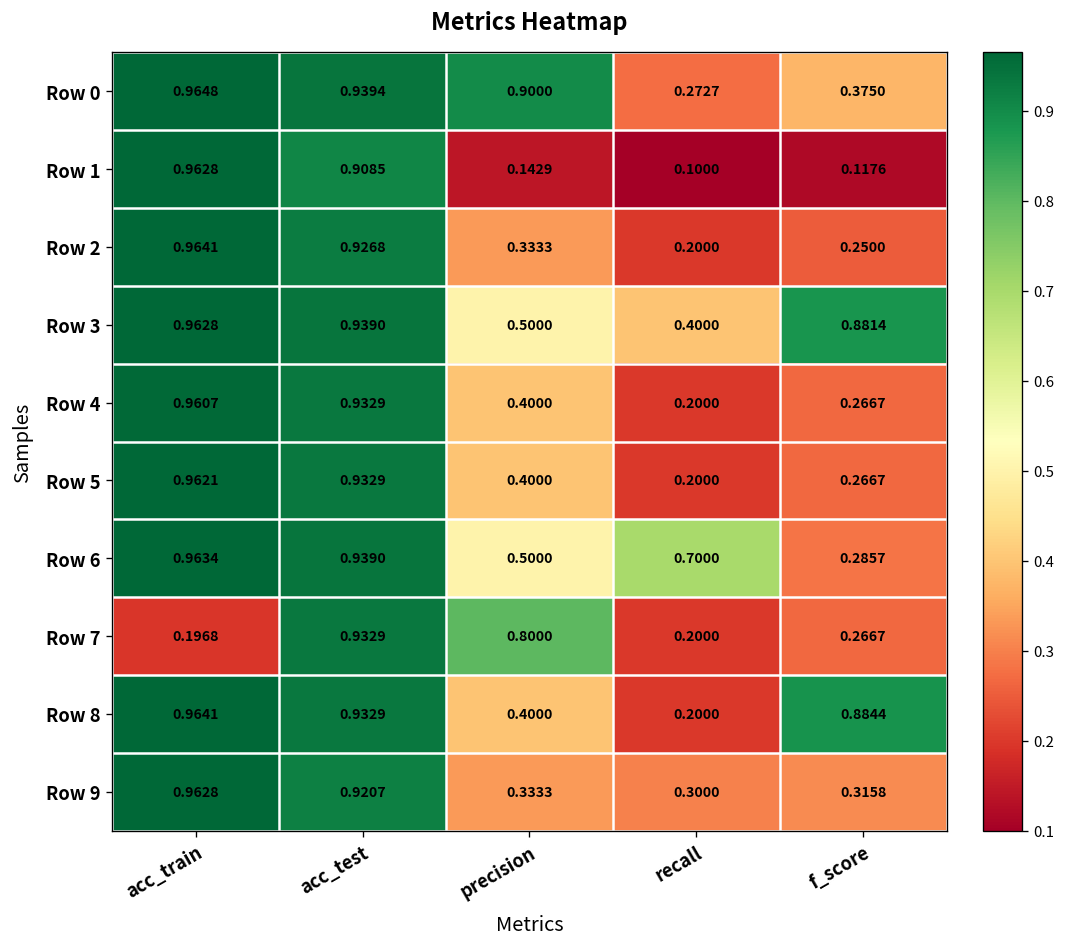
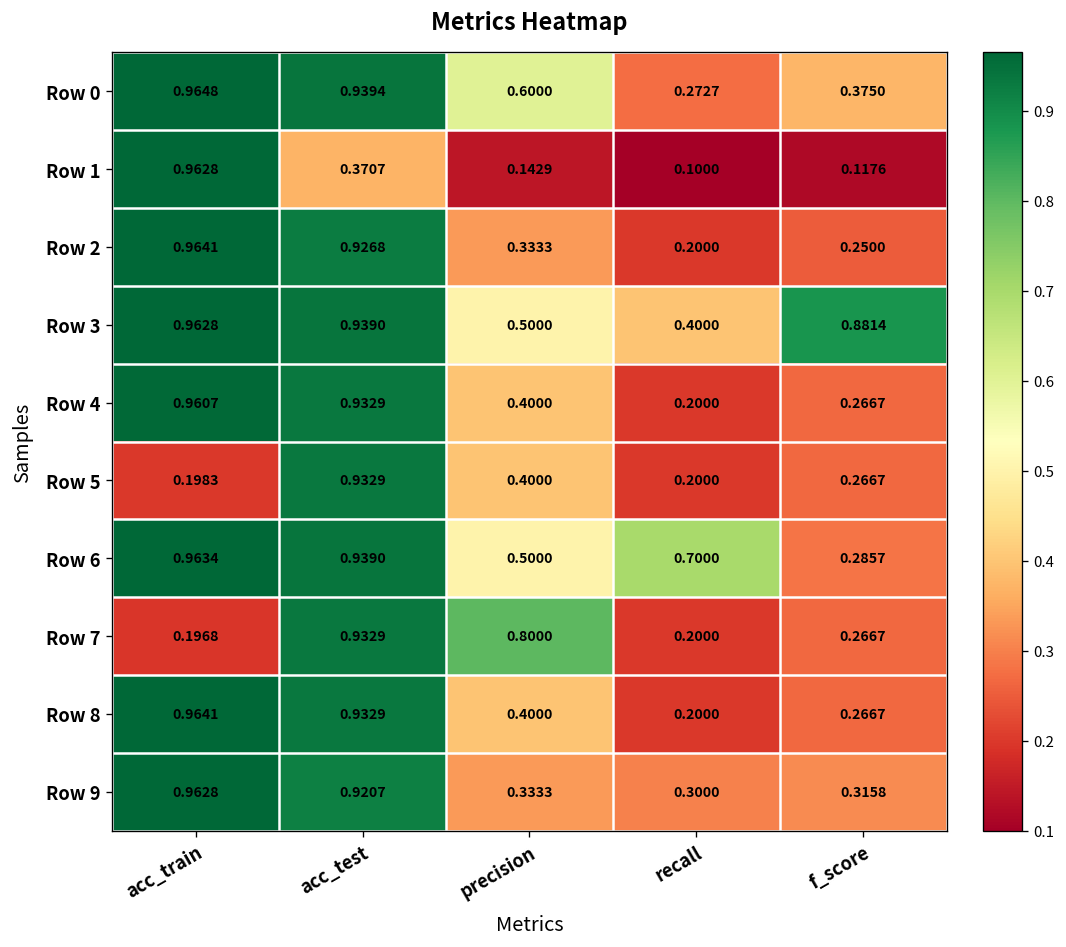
Row 0, precision: 0.9000 -> 0.6000
Row 1, acc_test: 0.9085 -> 0.3707
Row 5, acc_train: 0.9621 -> 0.1983
Row 8, f_score: 0.8844 -> 0.2667
